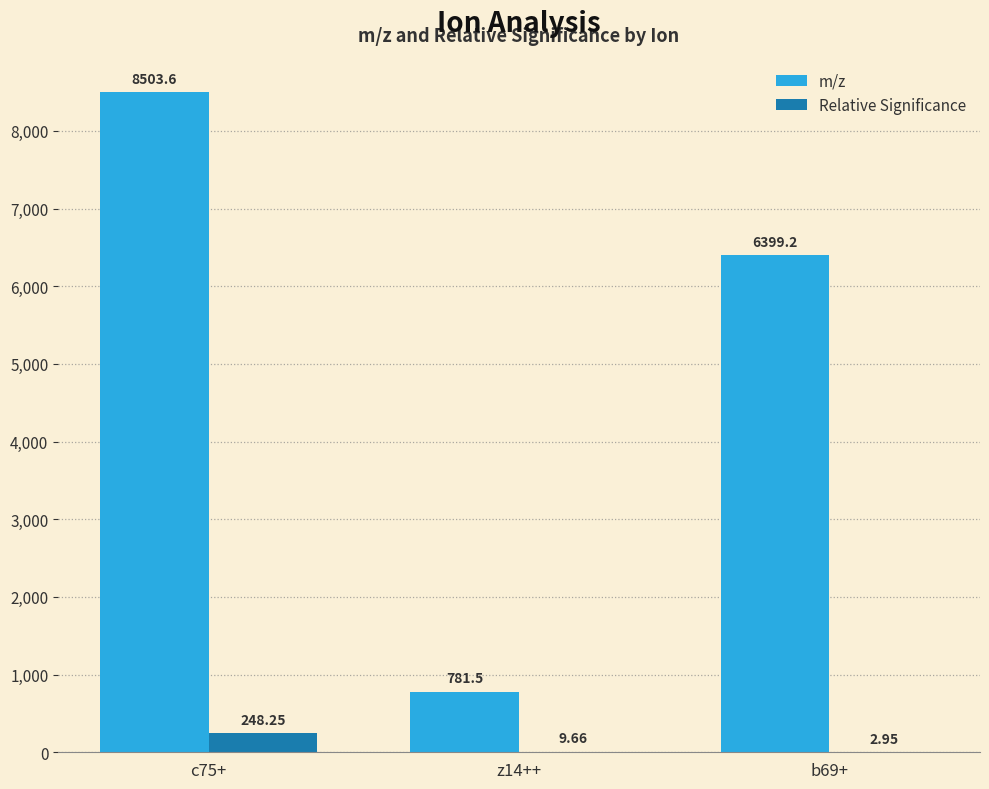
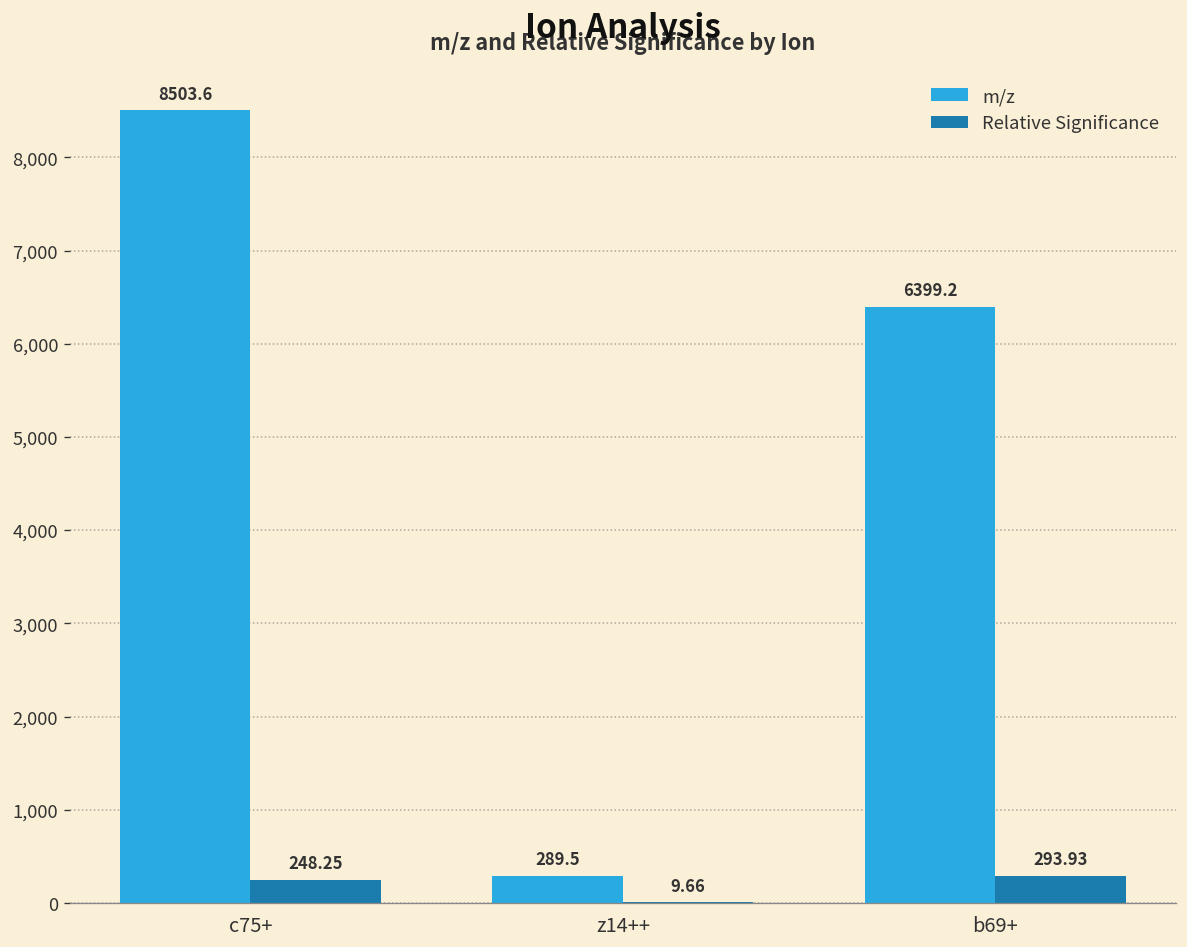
m/z, z14++: 781.5 -> 289.5
Relative Significance, b69+: 2.95 -> 293.93
